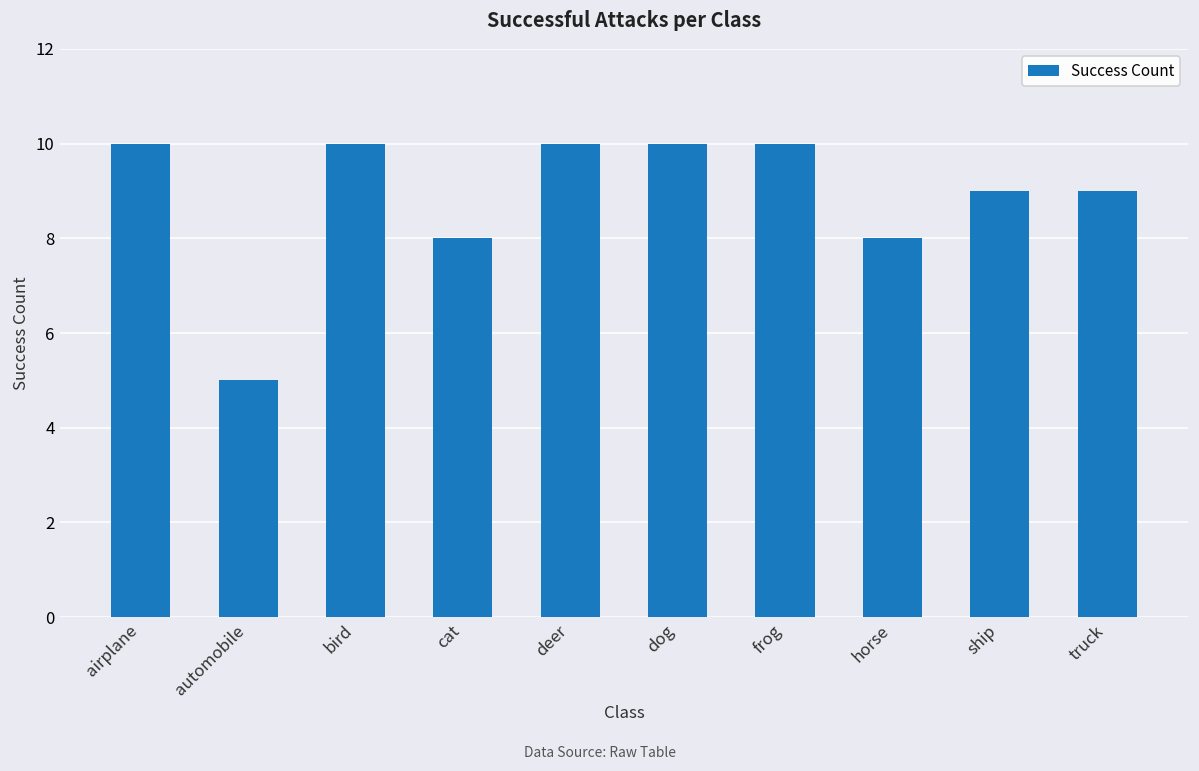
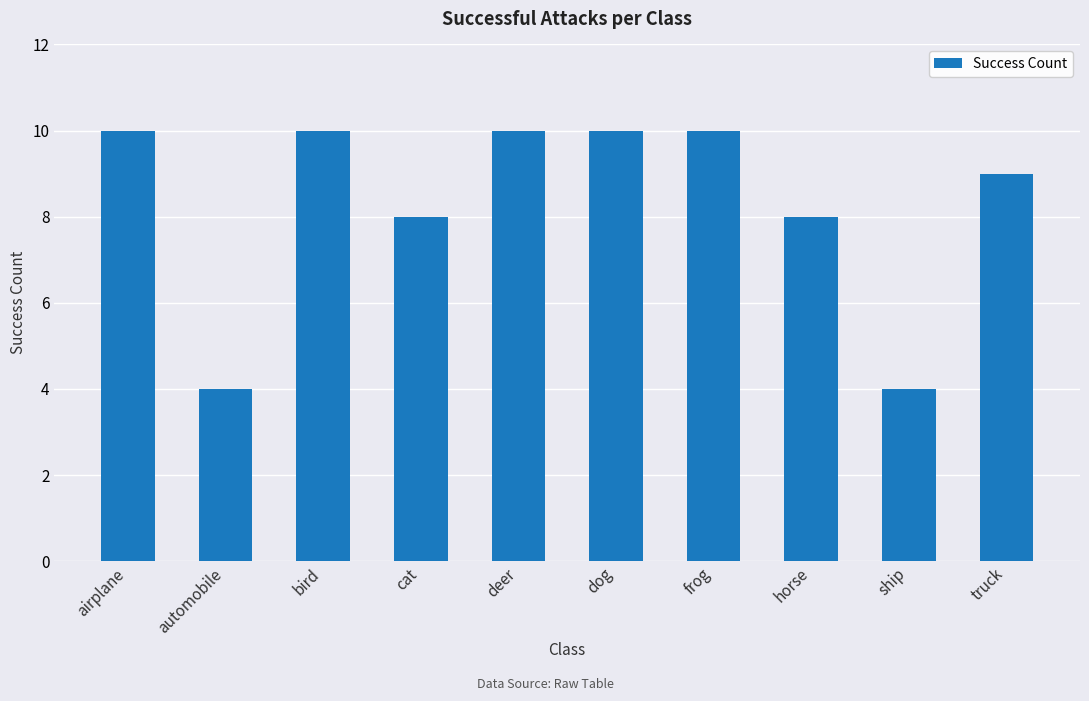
automobile: 5 -> 4
ship: 9 -> 4
